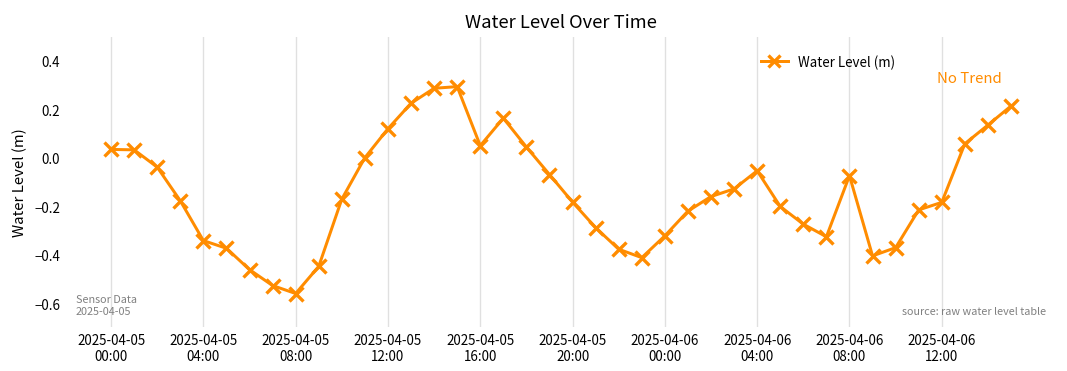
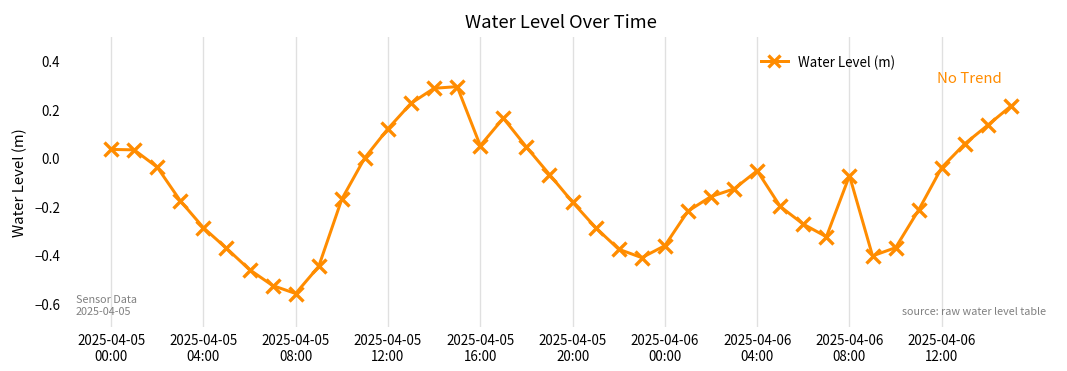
2025-04-05 04:00: -0.34 -> -0.29
2025-04-06 00:00: -0.32 -> -0.36
2025-04-06 12:00: -0.18 -> -0.04
